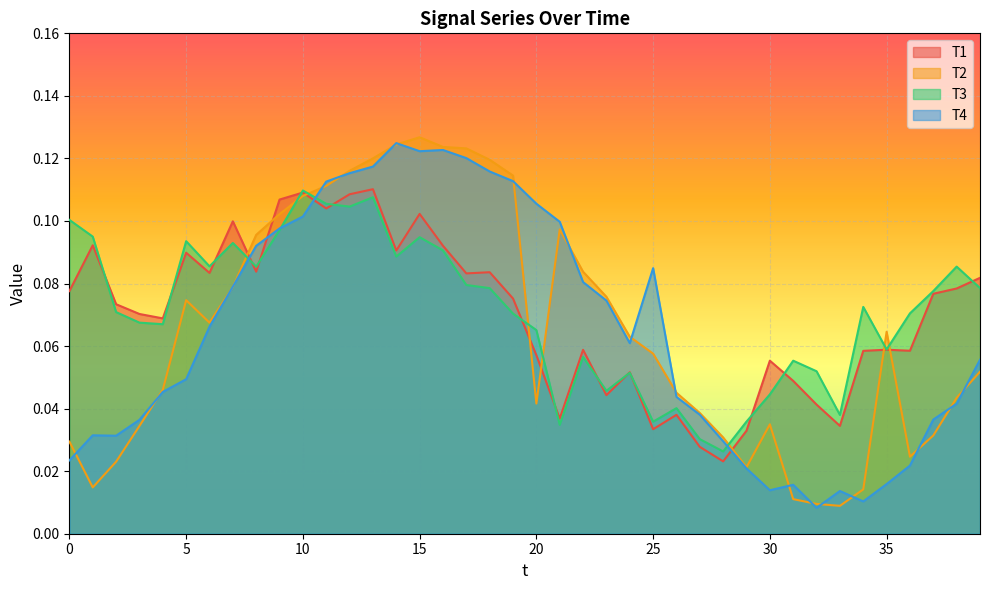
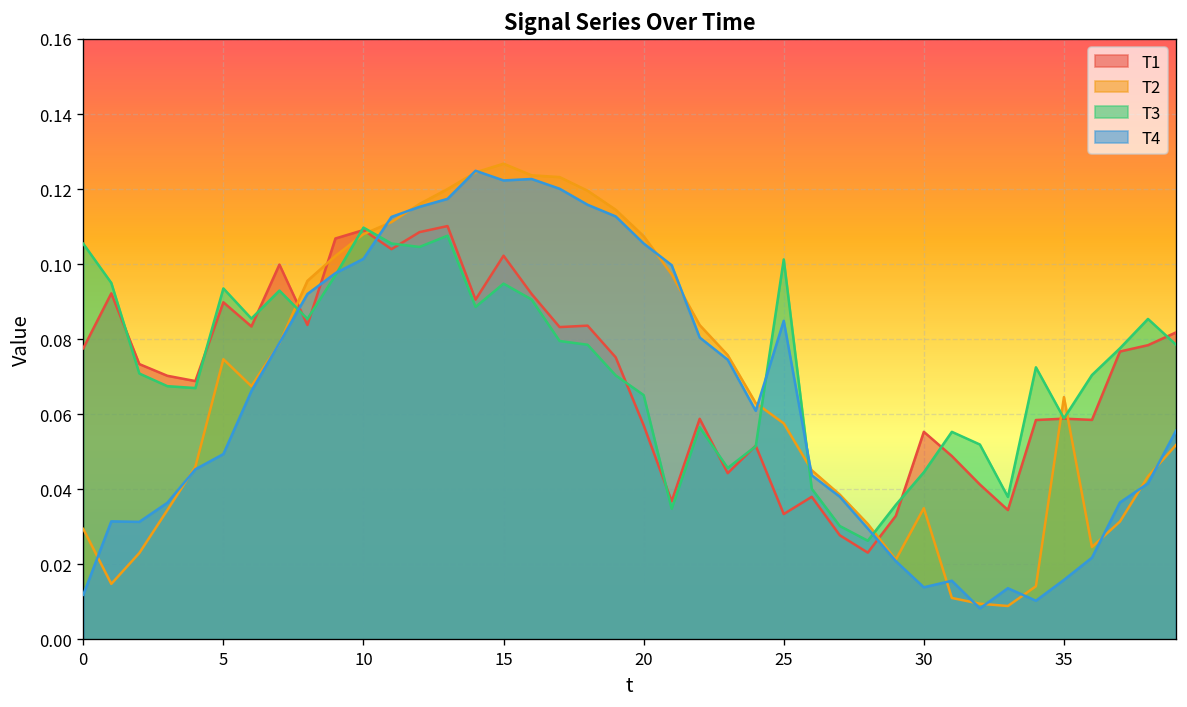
T3, 0: 0.100 -> 0.105
T4, 0: 0.023 -> 0.012
T2, 20: 0.042 -> 0.107
T3, 25: 0.036 -> 0.101
